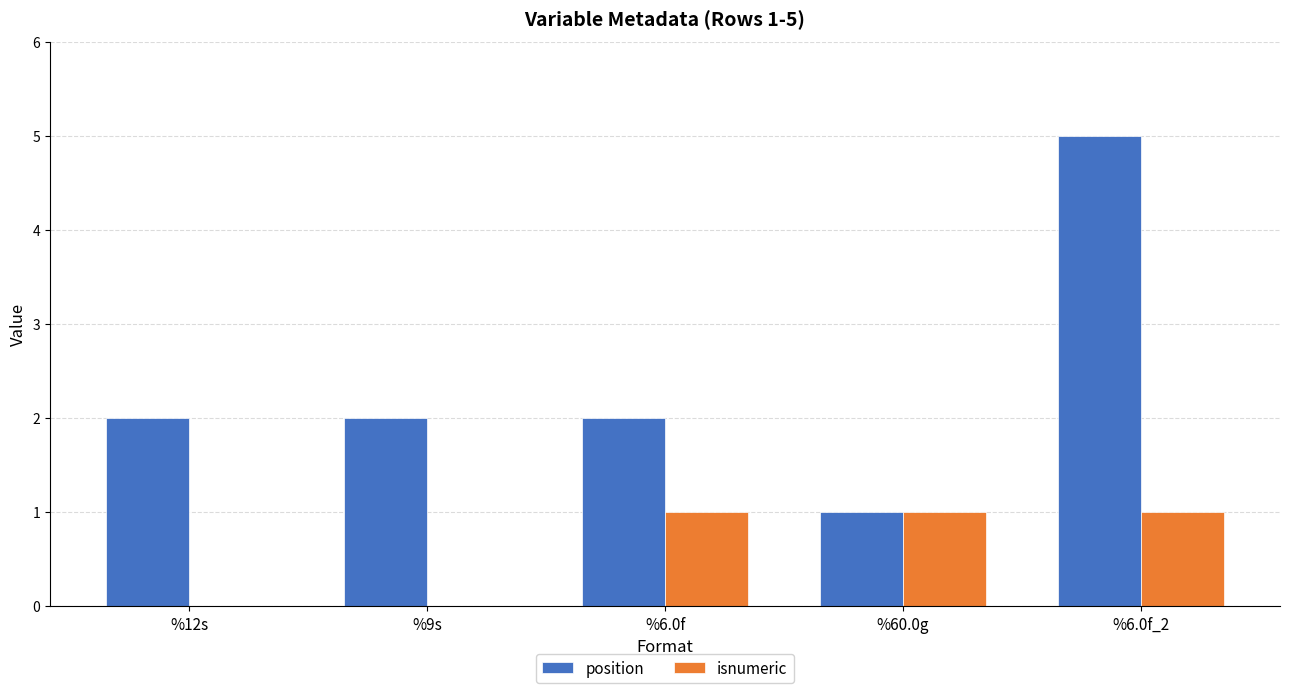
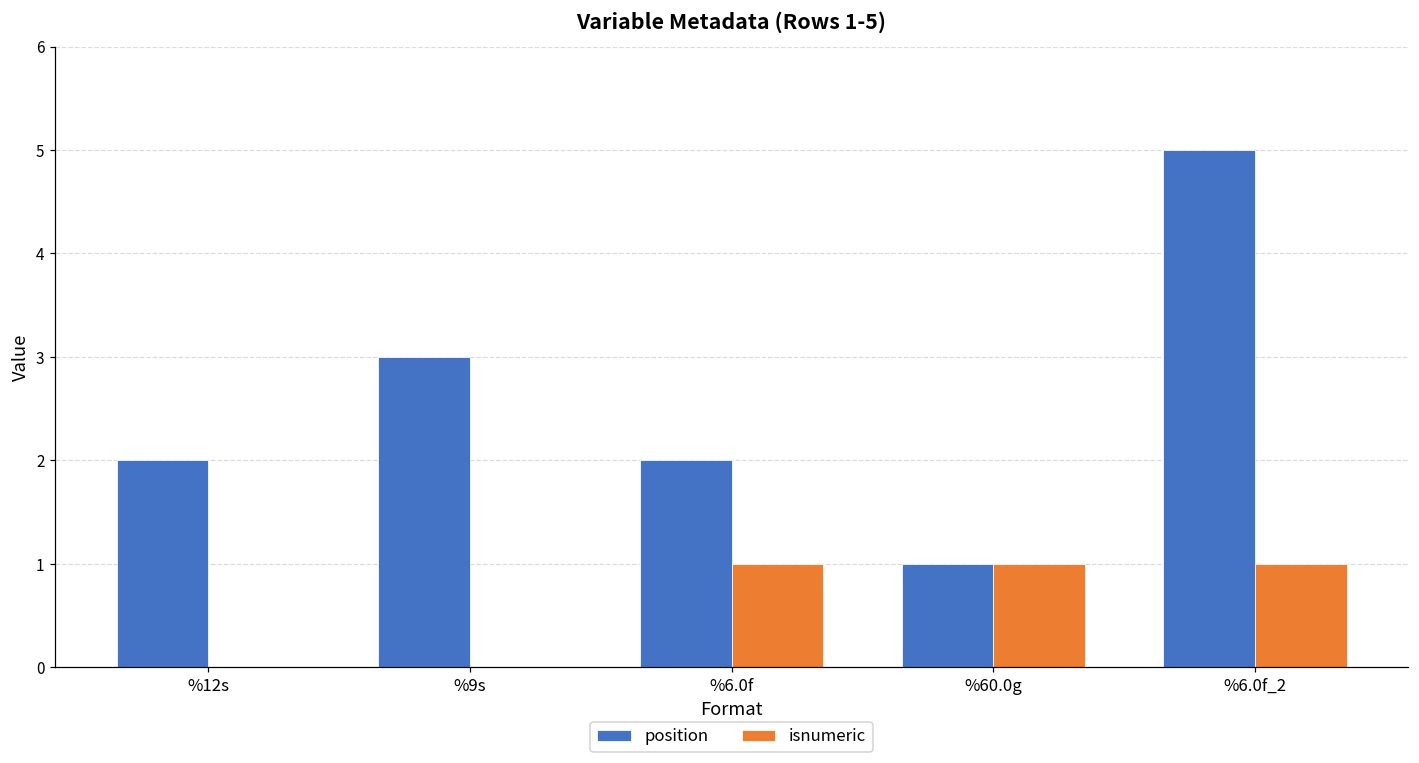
position, %9s: 2 -> 3
